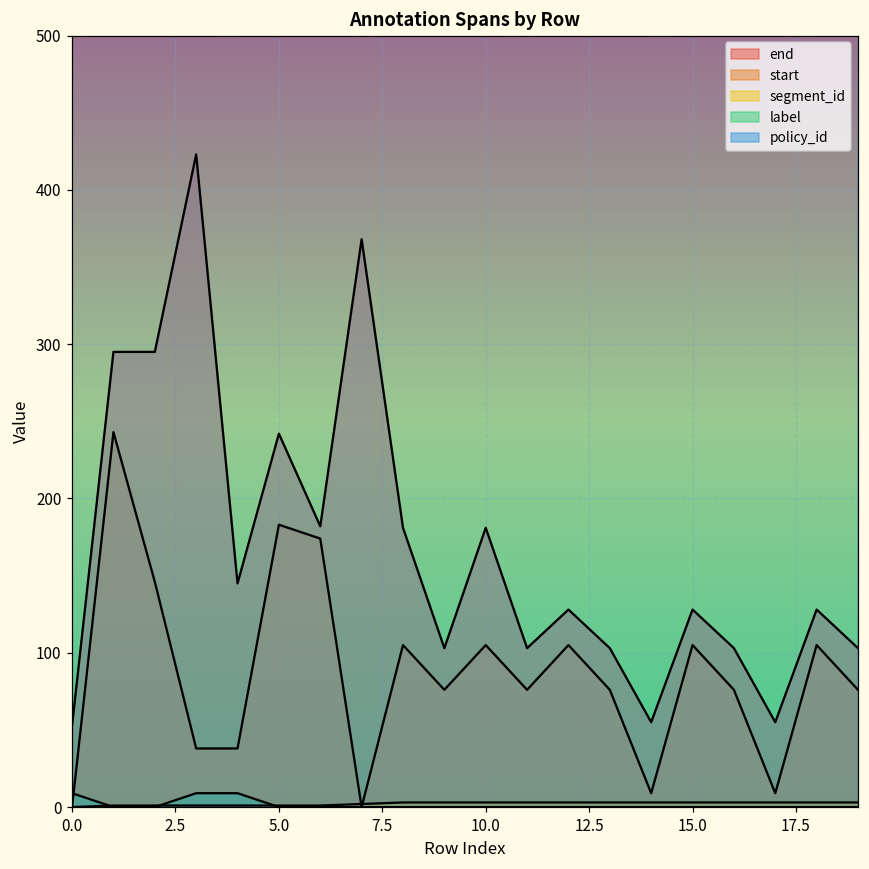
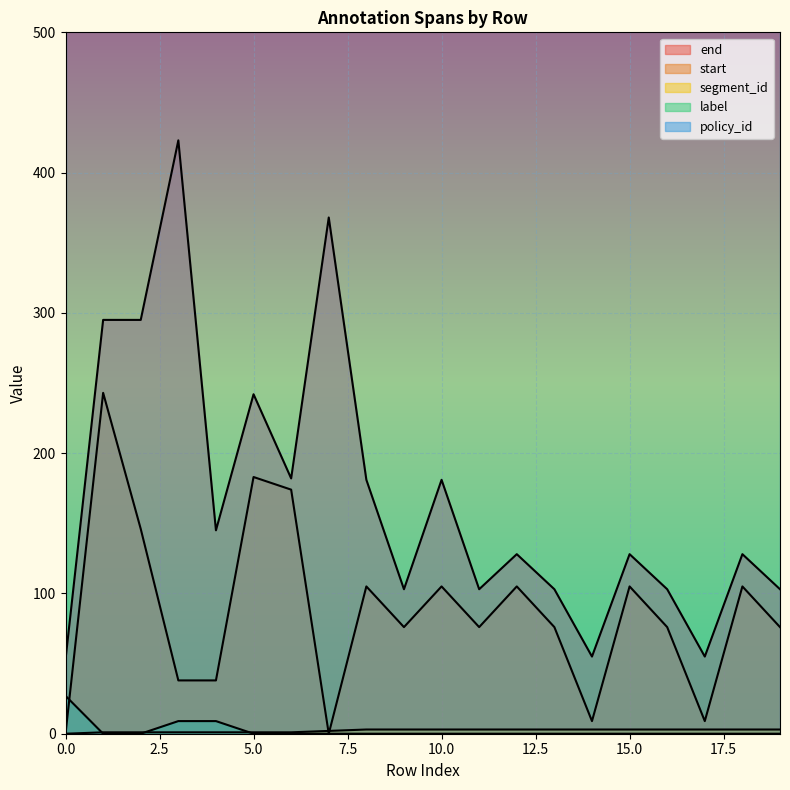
label, 0.0: 9 -> 27
